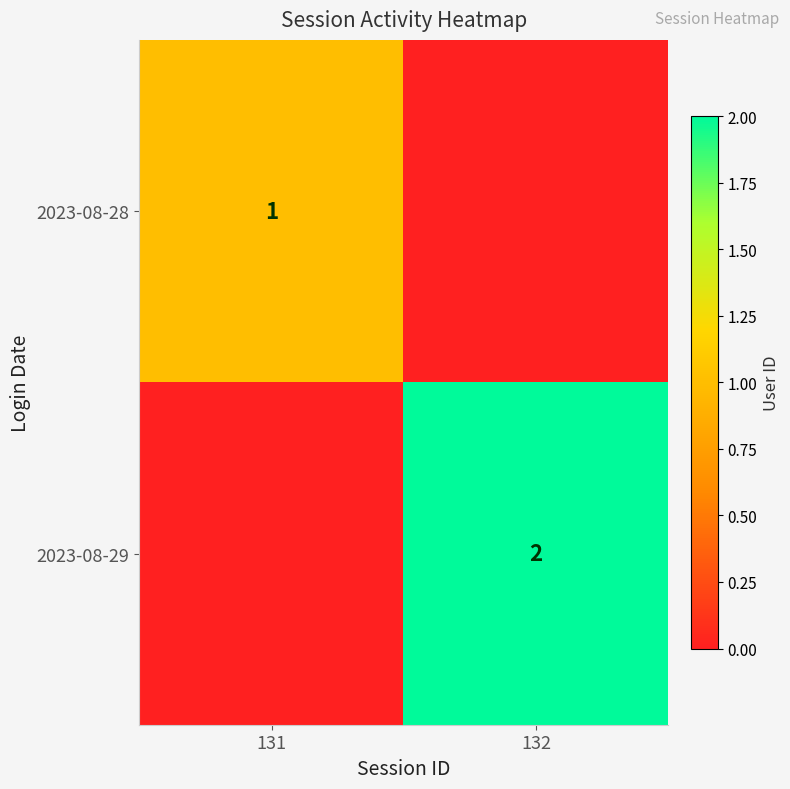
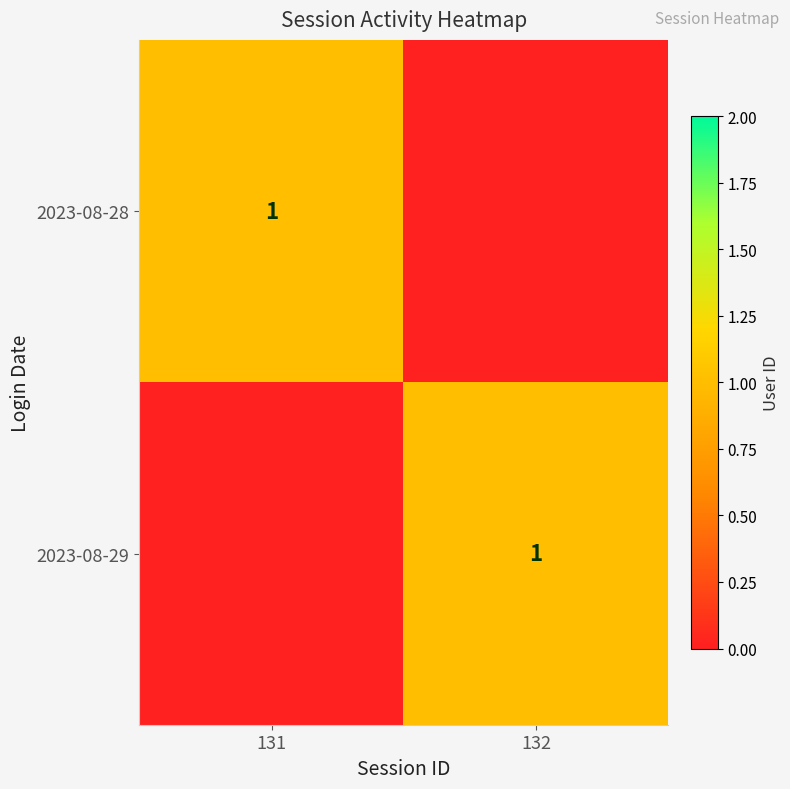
2023-08-29, 132: 2 -> 1
